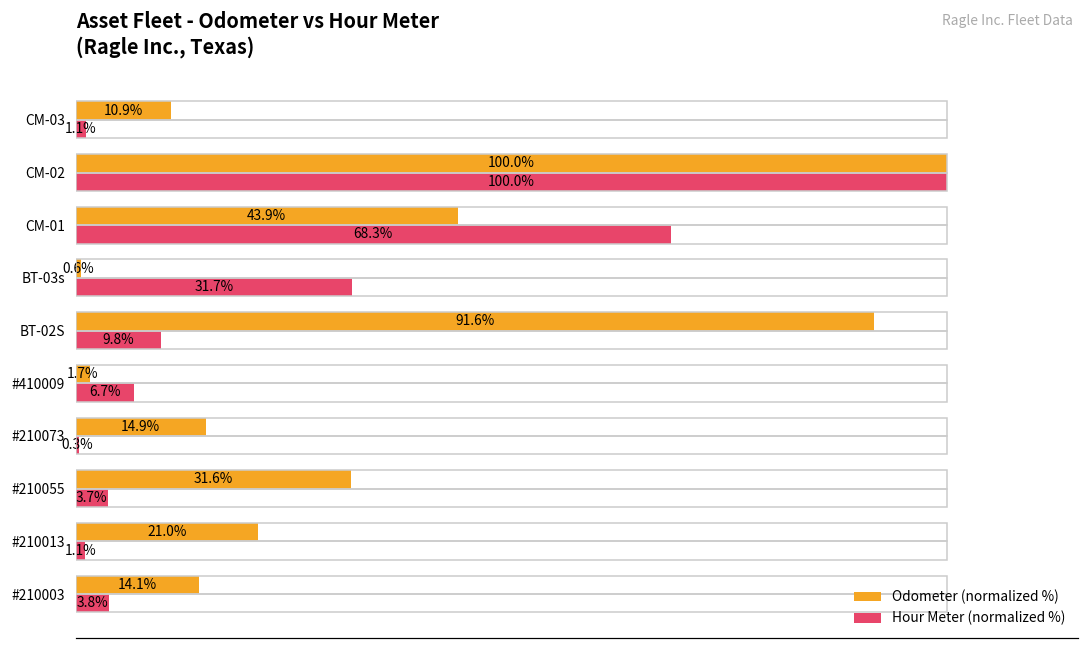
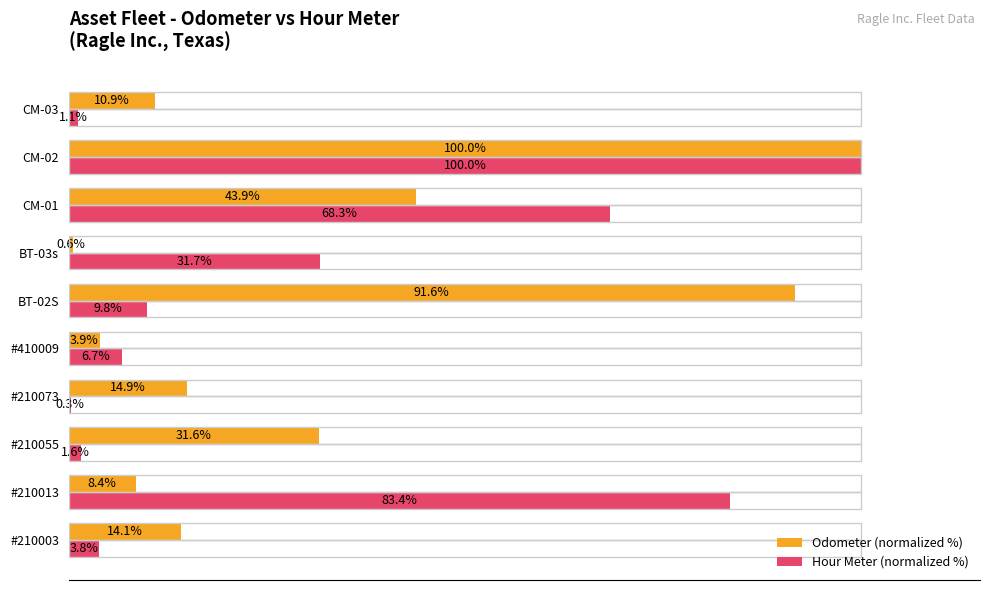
Odometer (normalized %), #410009: 1.7% -> 3.9%
Hour Meter (normalized %), #210055: 3.7% -> 1.6%
Odometer (normalized %), #210013: 21.0% -> 8.4%
Hour Meter (normalized %), #210013: 1.1% -> 83.4%
